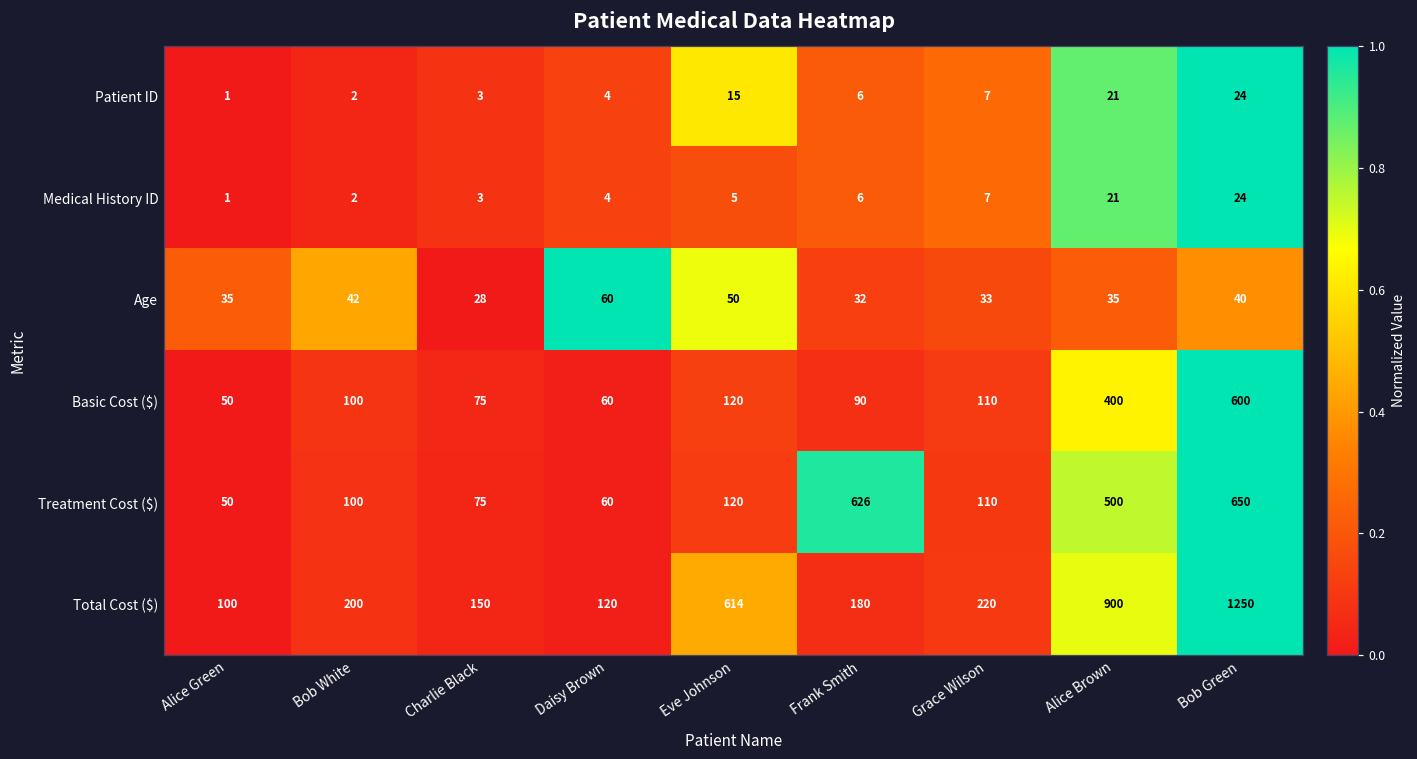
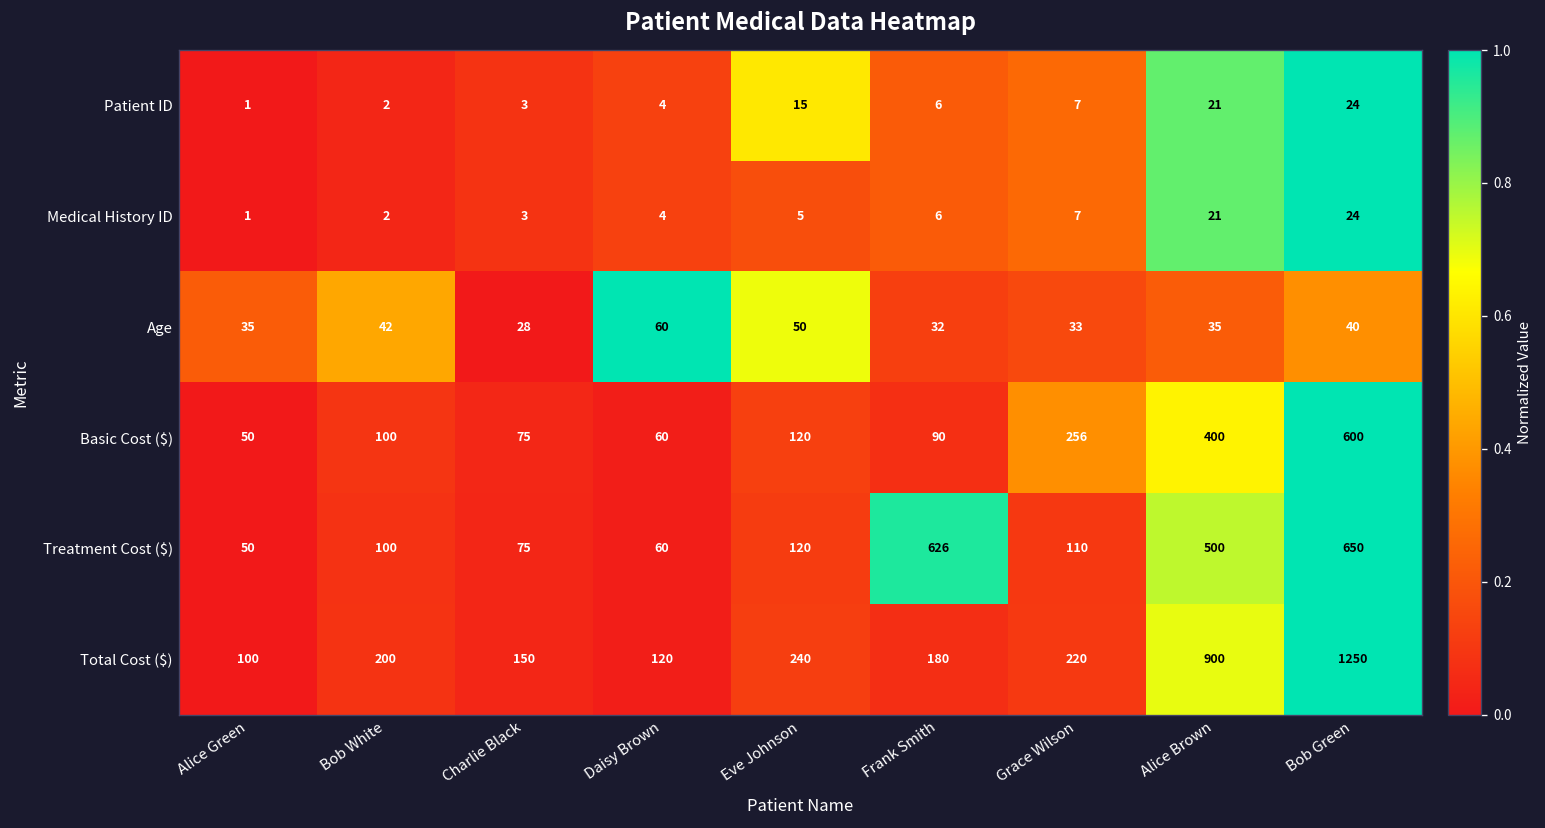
Basic Cost ($), Grace Wilson: 110 -> 256
Total Cost ($), Eve Johnson: 614 -> 240
